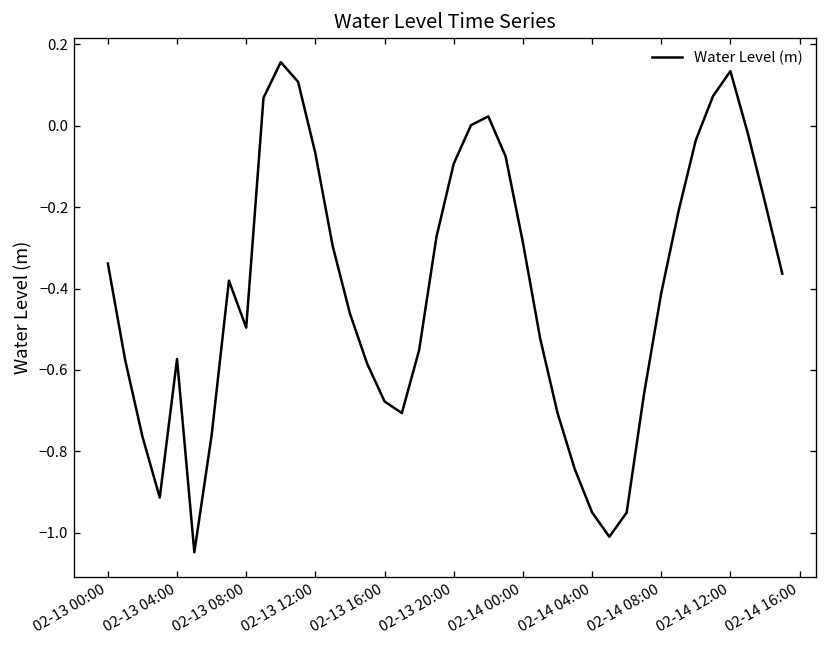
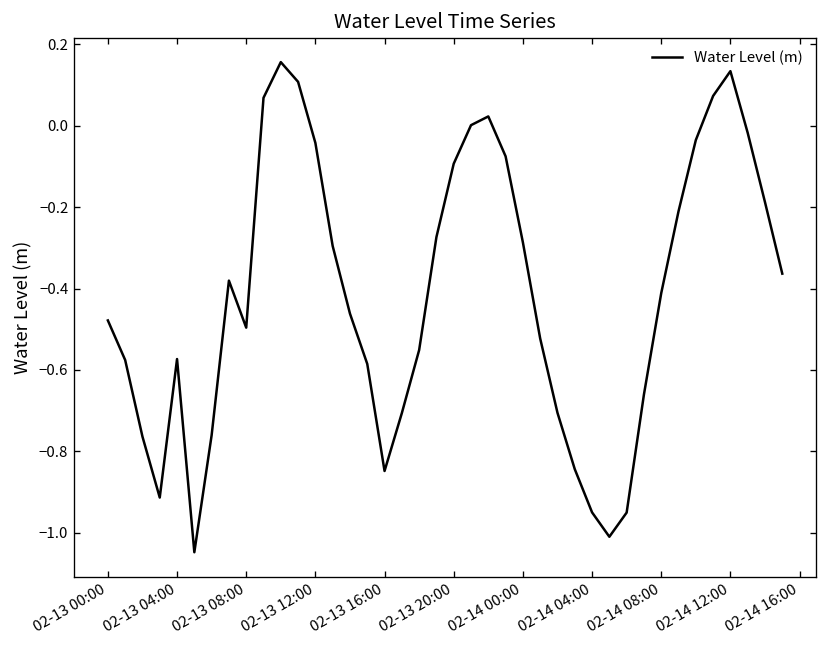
02-13 00:00: -0.34 -> -0.48
02-13 12:00: -0.07 -> -0.04
02-13 16:00: -0.68 -> -0.85
